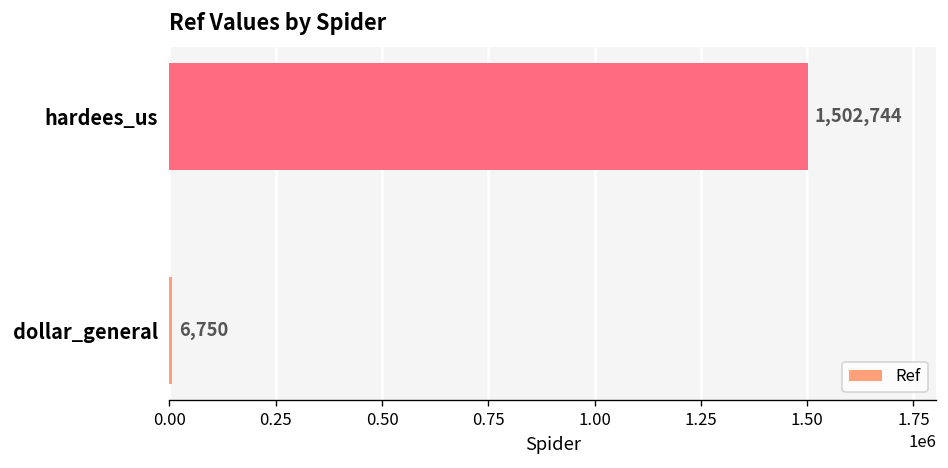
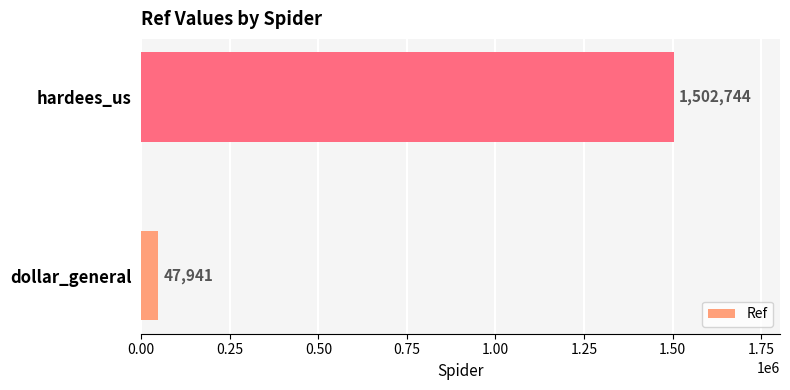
dollar_general: 6,750 -> 47,941
